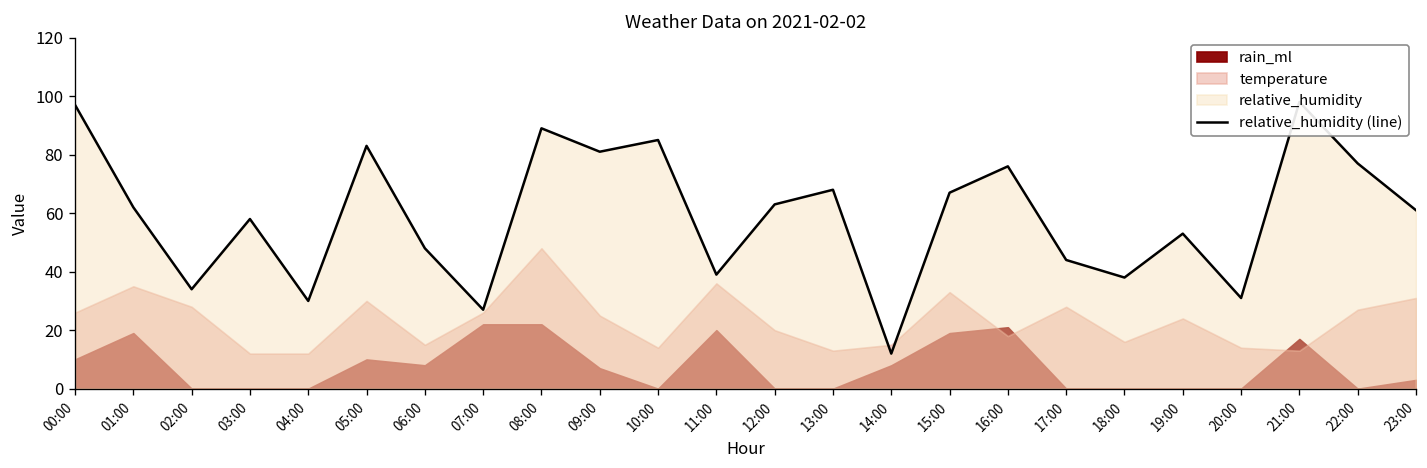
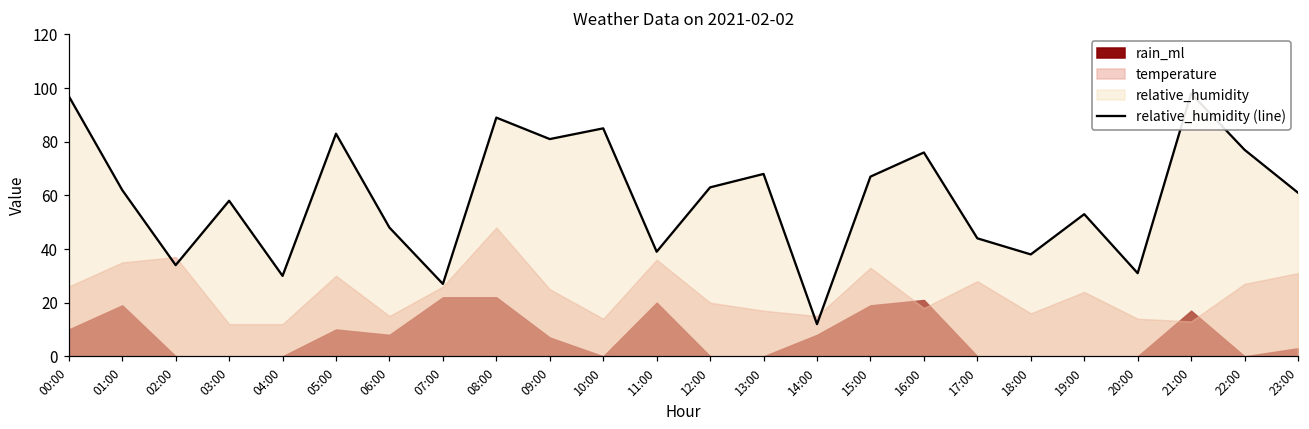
temperature, 02:00: 28 -> 37
temperature, 13:00: 13 -> 17
